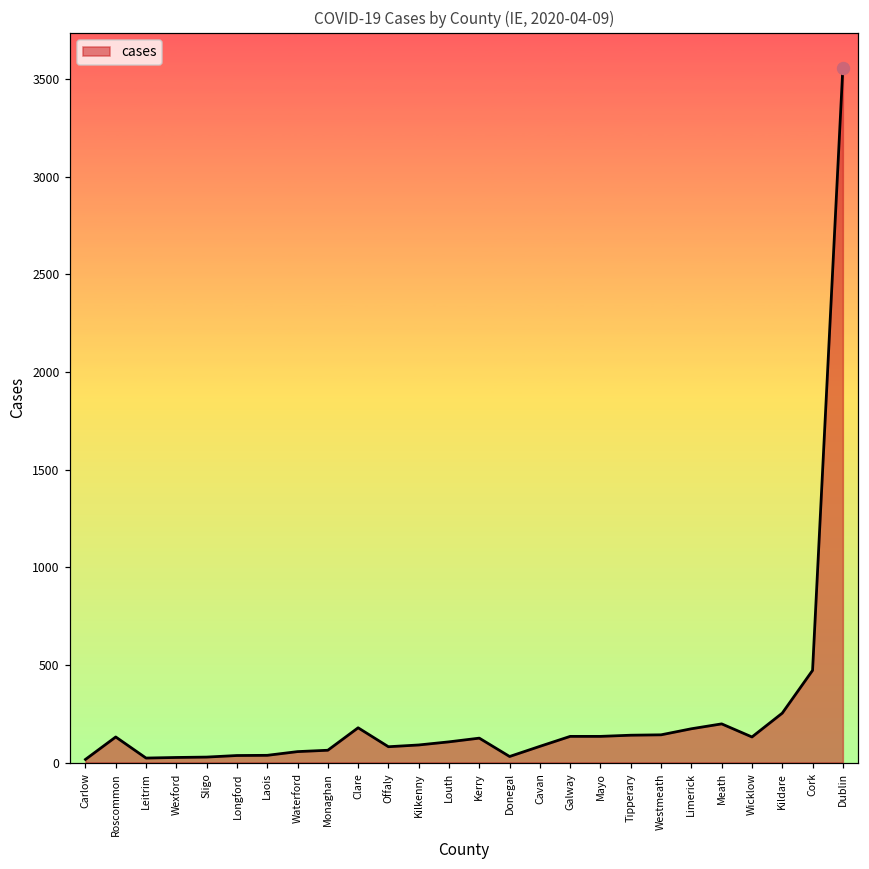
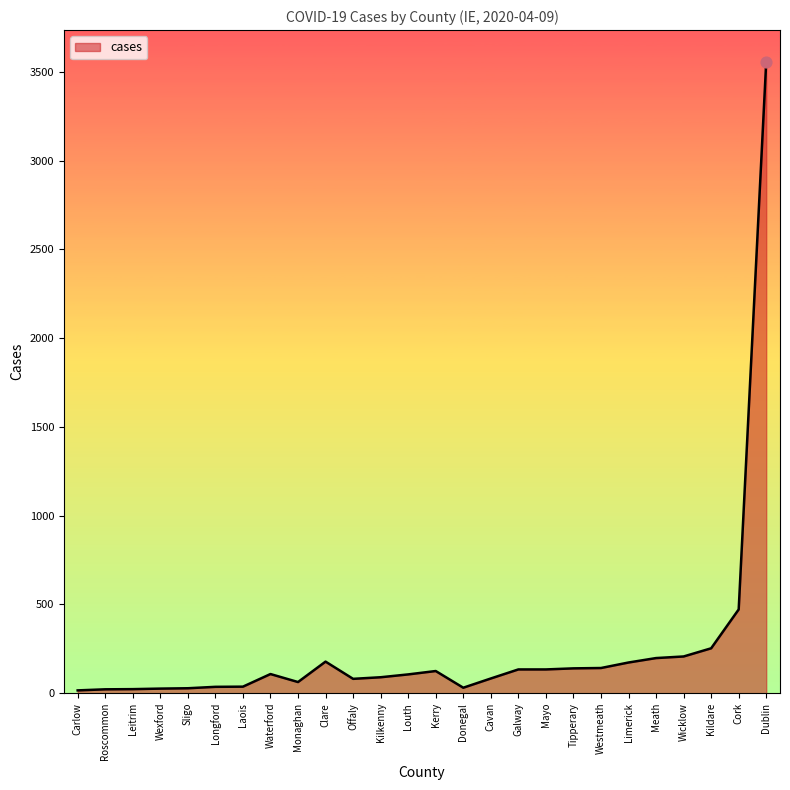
cases, Roscommon: 130 -> 20
cases, Waterford: 60 -> 110
cases, Wicklow: 130 -> 210
